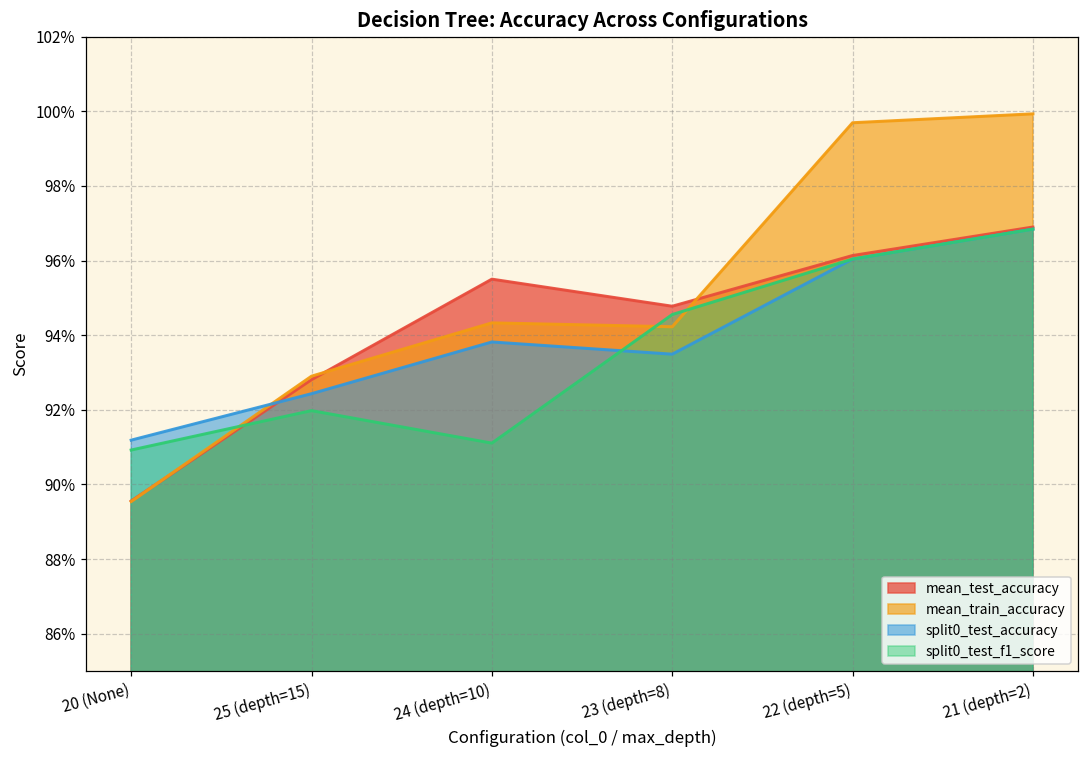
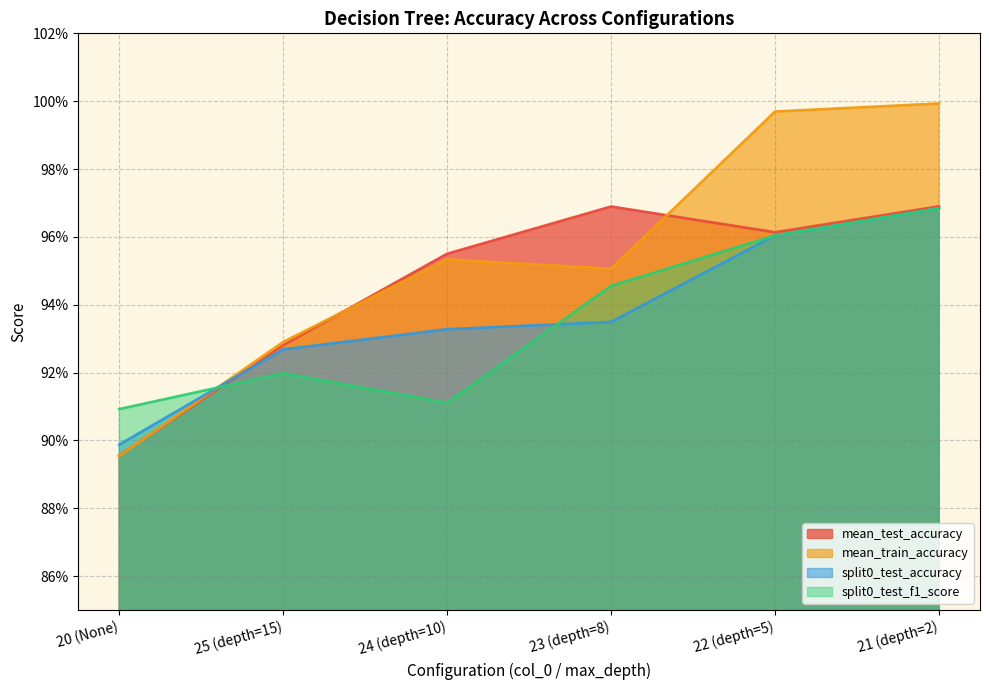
split0_test_accuracy, 20 (None): 91.2% -> 89.9%
split0_test_accuracy, 25 (depth=15): 92.4% -> 92.7%
mean_train_accuracy, 24 (depth=10): 94.3% -> 95.3%
split0_test_accuracy, 24 (depth=10): 93.8% -> 93.3%
mean_test_accuracy, 23 (depth=8): 94.8% -> 96.9%
mean_train_accuracy, 23 (depth=8): 94.2% -> 95.1%
